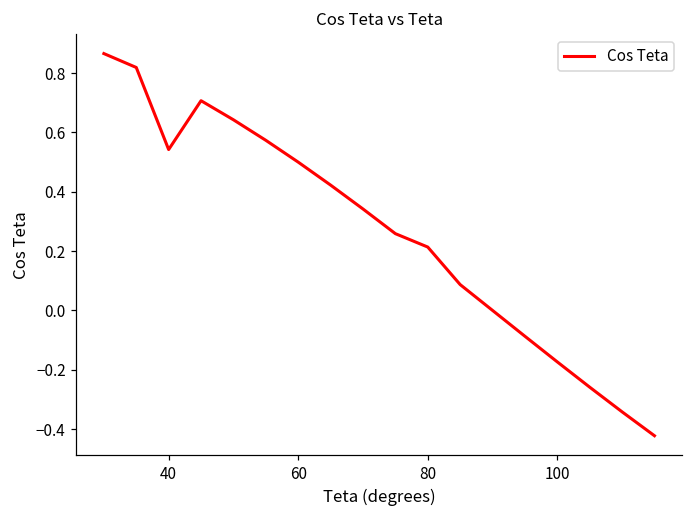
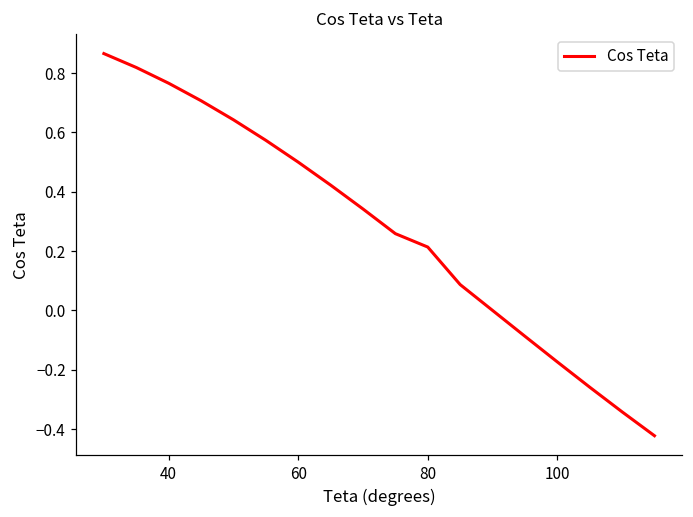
40: 0.54 -> 0.77
